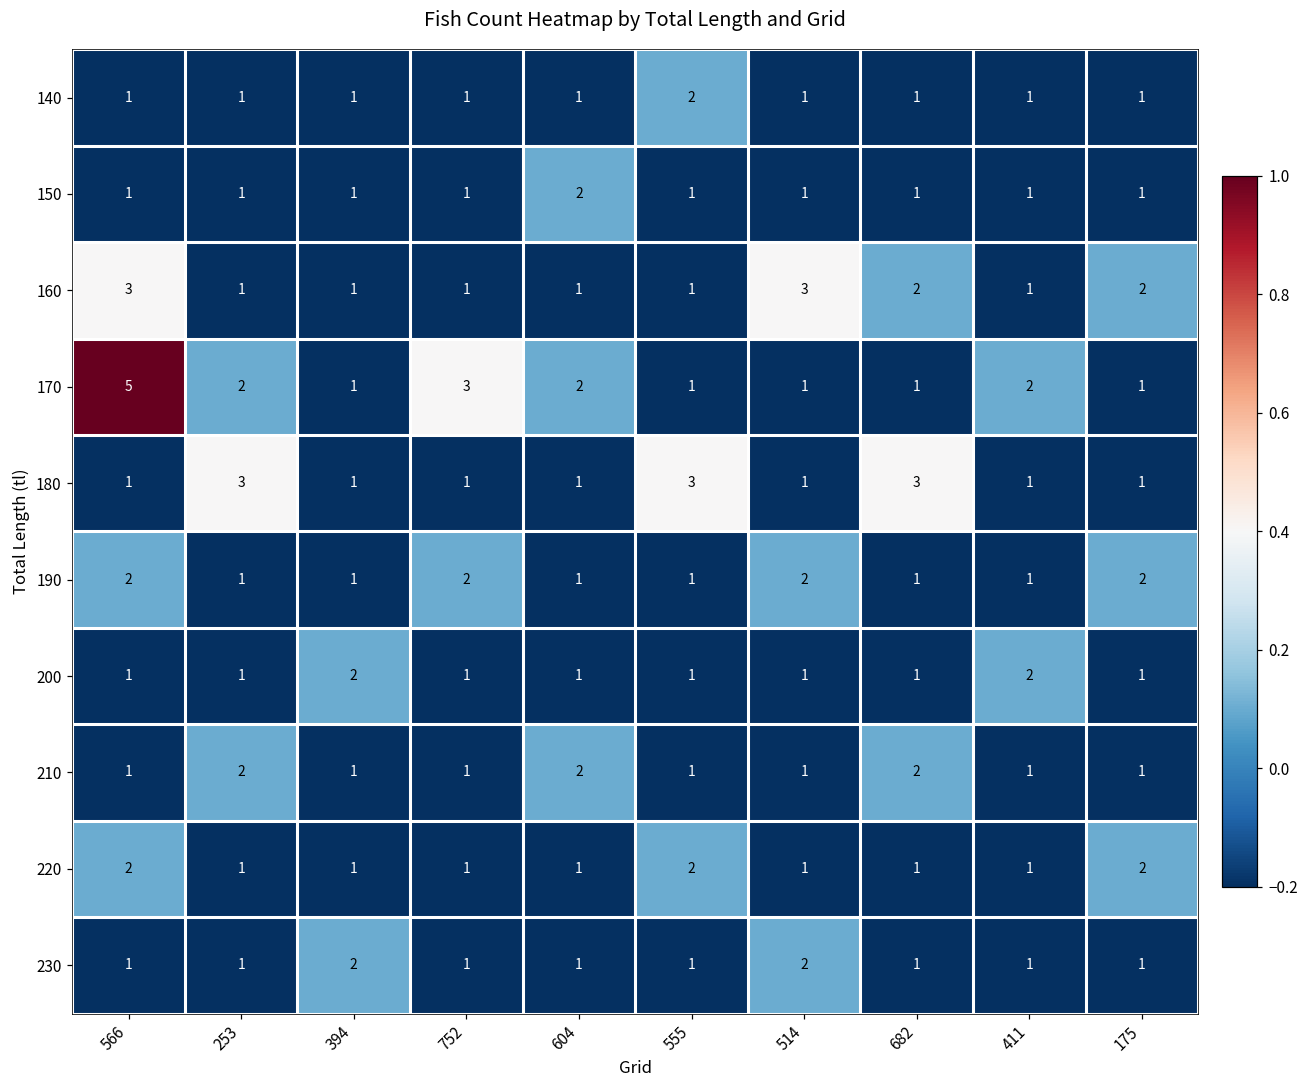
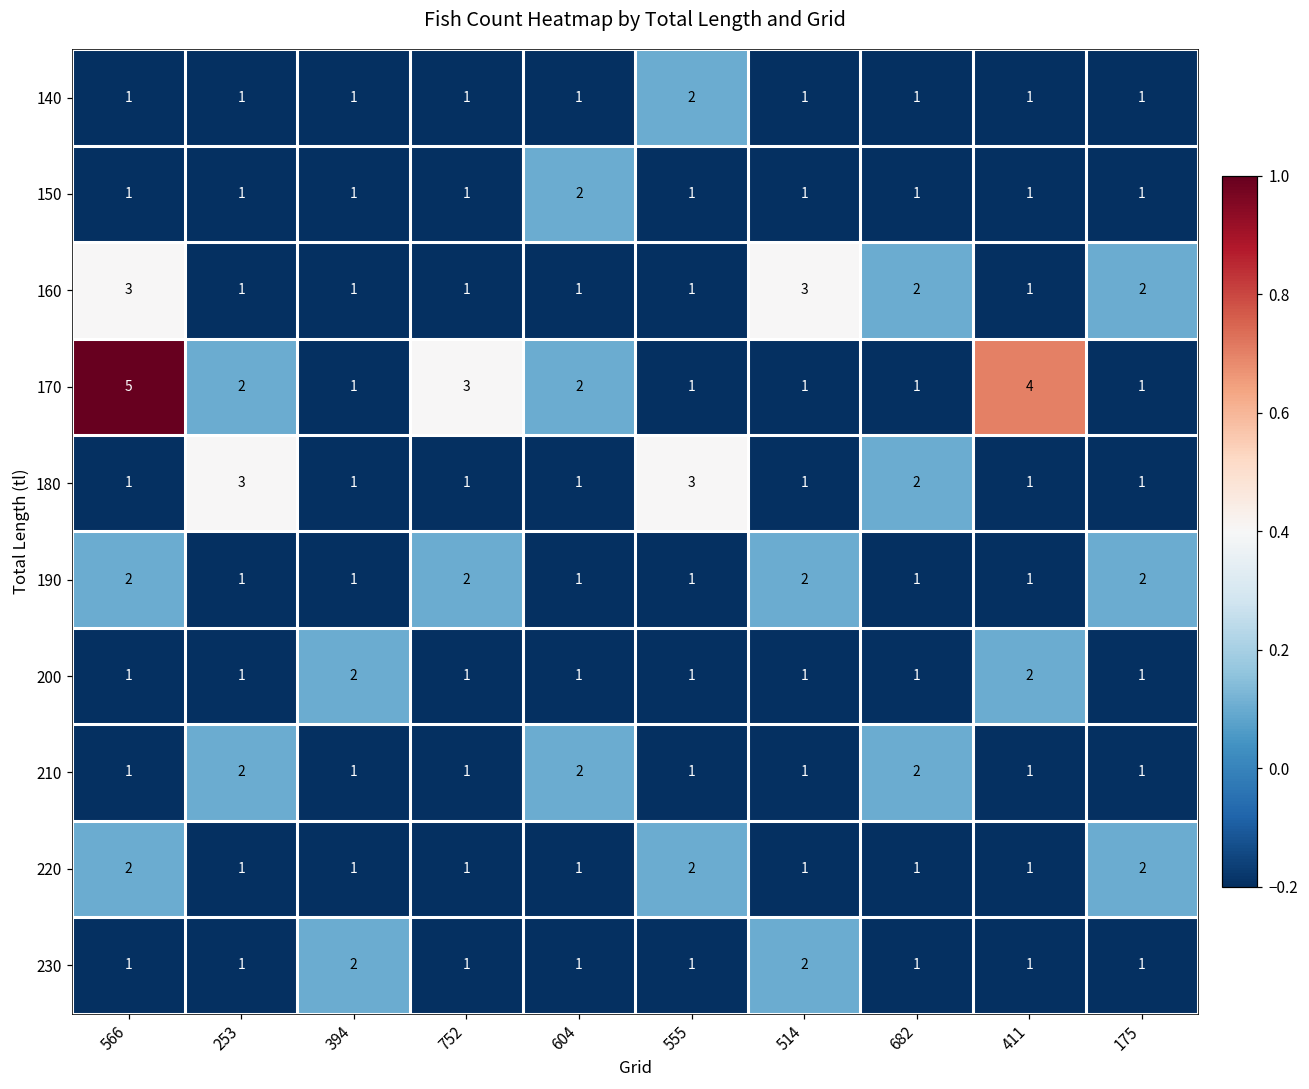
170, 411: 2 -> 4
180, 682: 3 -> 2
